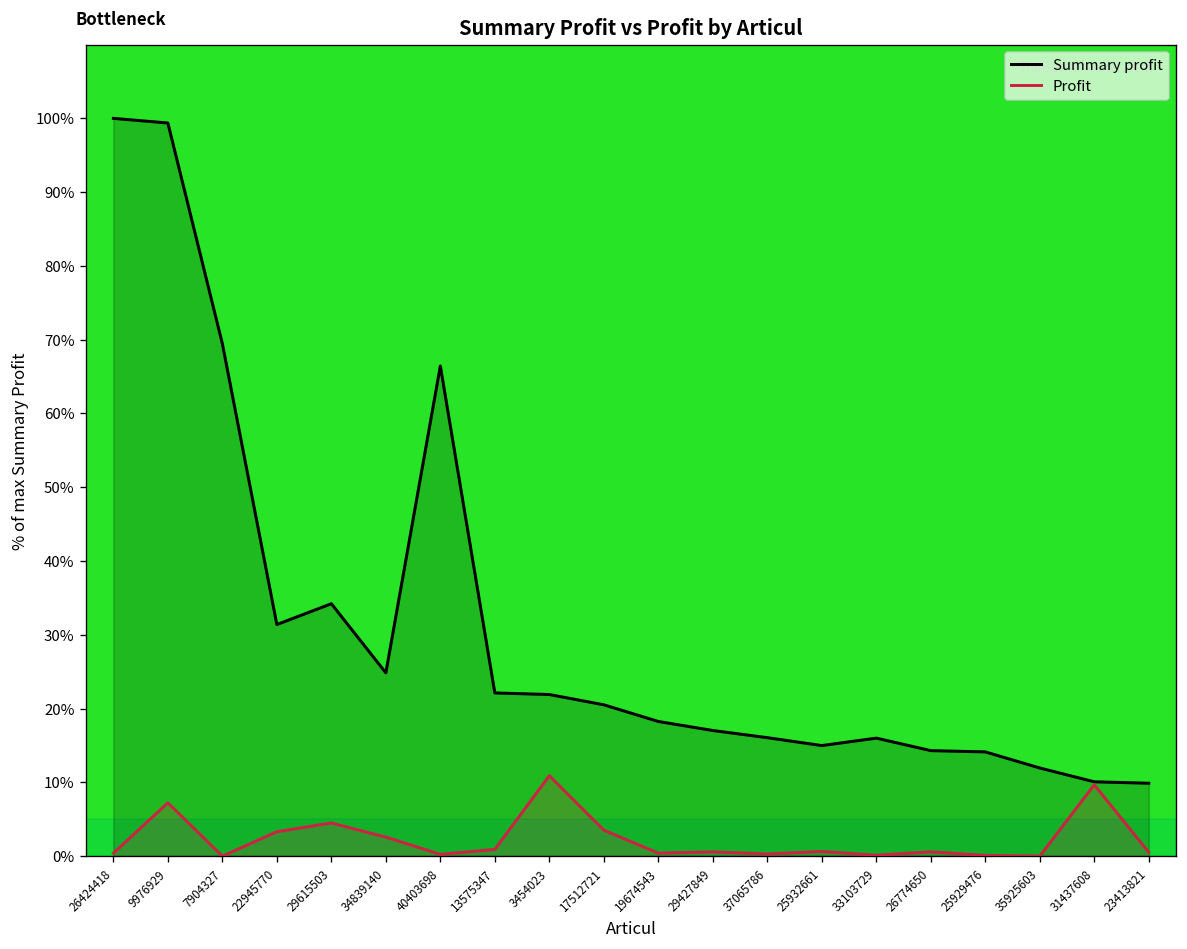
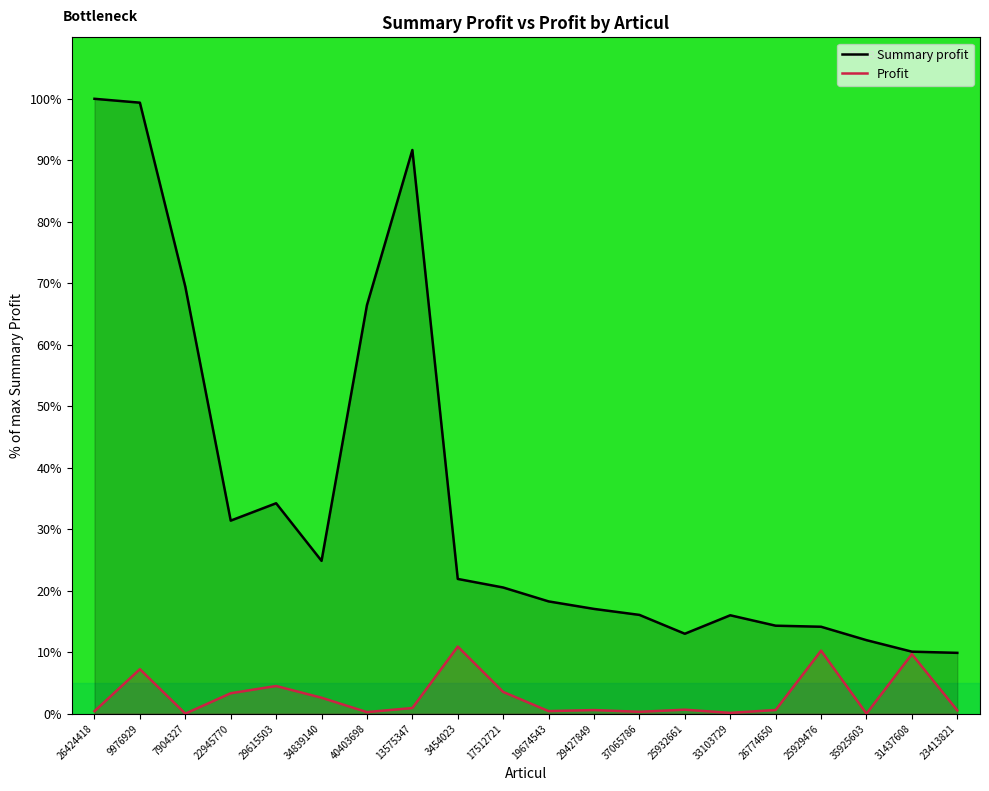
Summary profit, 13575347: 22% -> 92%
Summary profit, 25932661: 15% -> 13%
Profit, 25929476: 0% -> 10%
